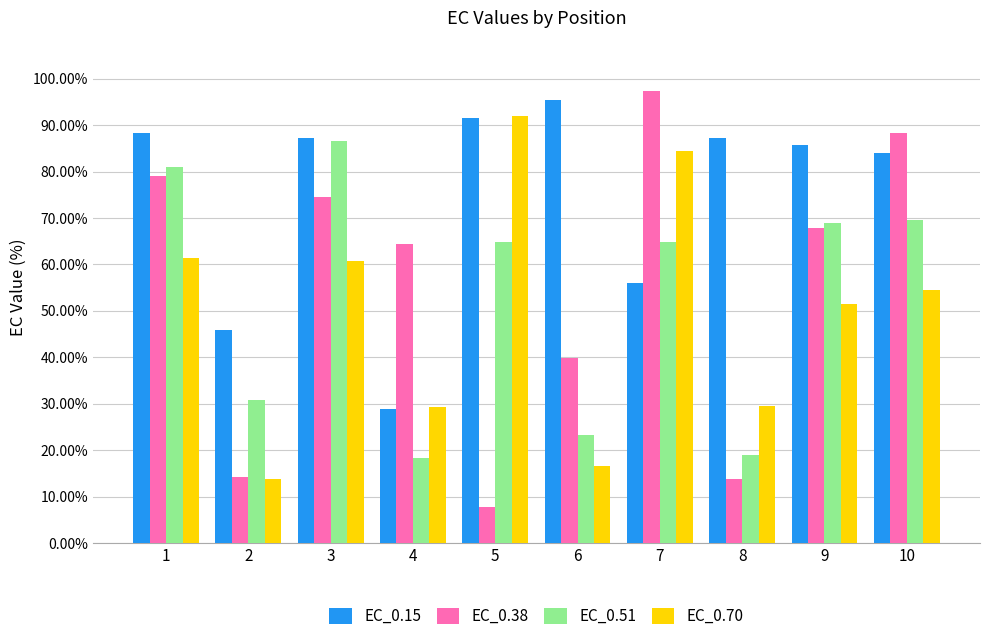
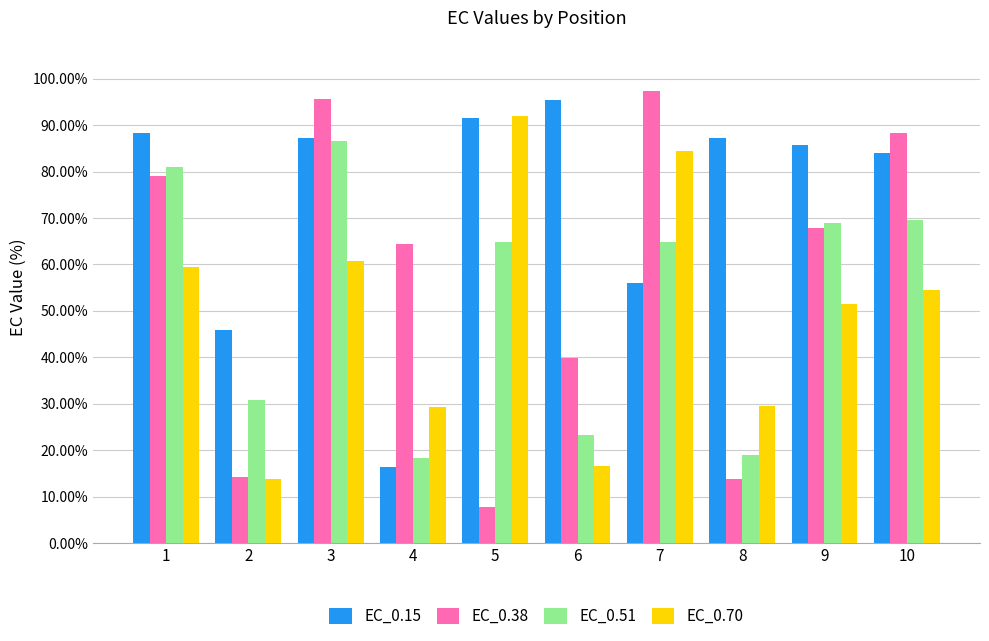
EC_0.70, 1: 61% -> 59%
EC_0.38, 3: 75% -> 96%
EC_0.15, 4: 29% -> 16%
